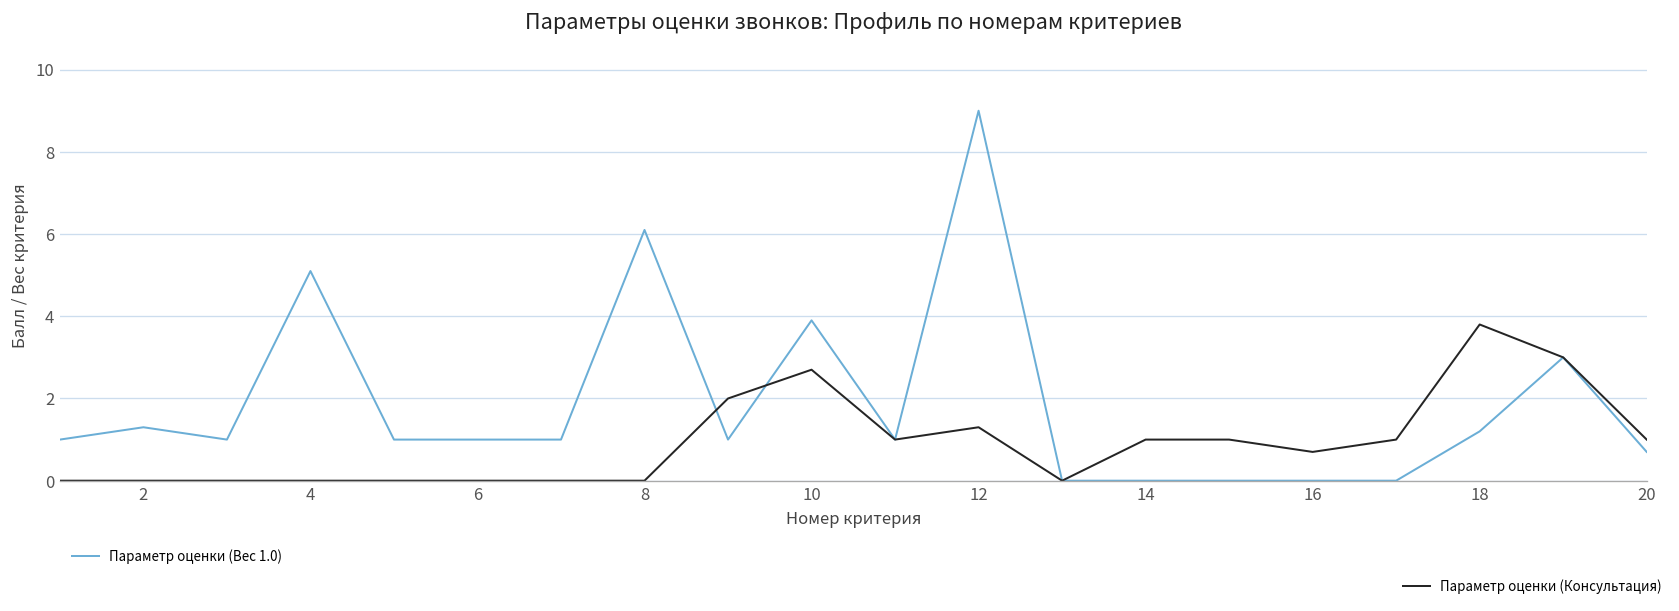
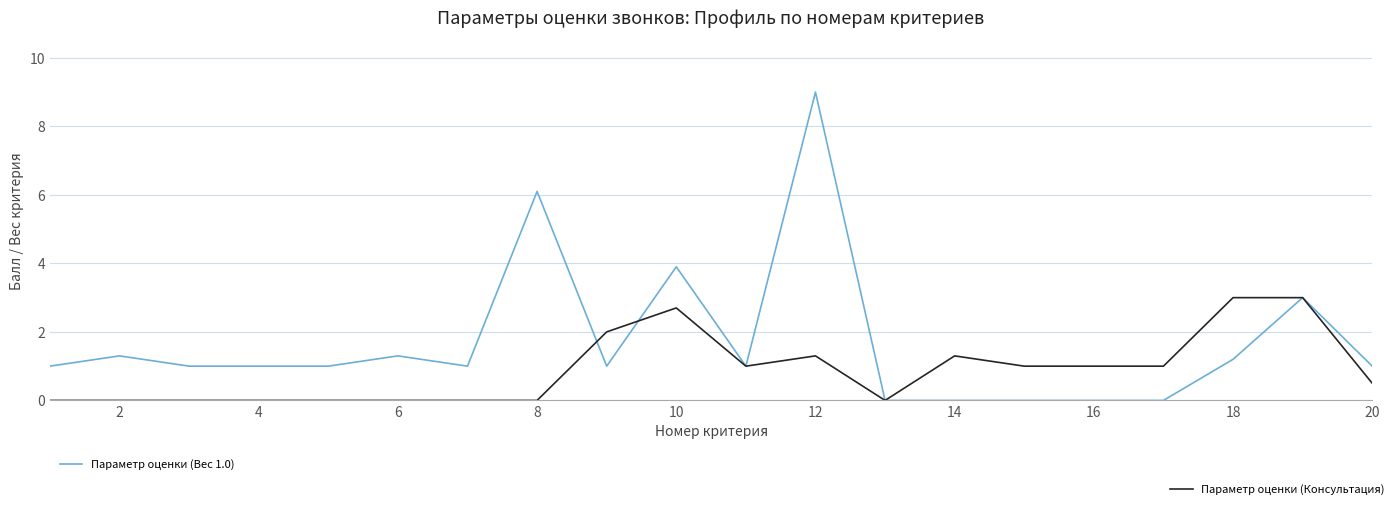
Параметр оценки (Вес 1.0), 4: 5.1 -> 1.0
Параметр оценки (Вес 1.0), 6: 1.0 -> 1.3
Параметр оценки (Консультация), 14: 1.0 -> 1.3
Параметр оценки (Консультация), 16: 0.7 -> 1.0
Параметр оценки (Консультация), 18: 3.8 -> 3.0
Параметр оценки (Вес 1.0), 20: 0.7 -> 1.0
Параметр оценки (Консультация), 20: 1.0 -> 0.5
